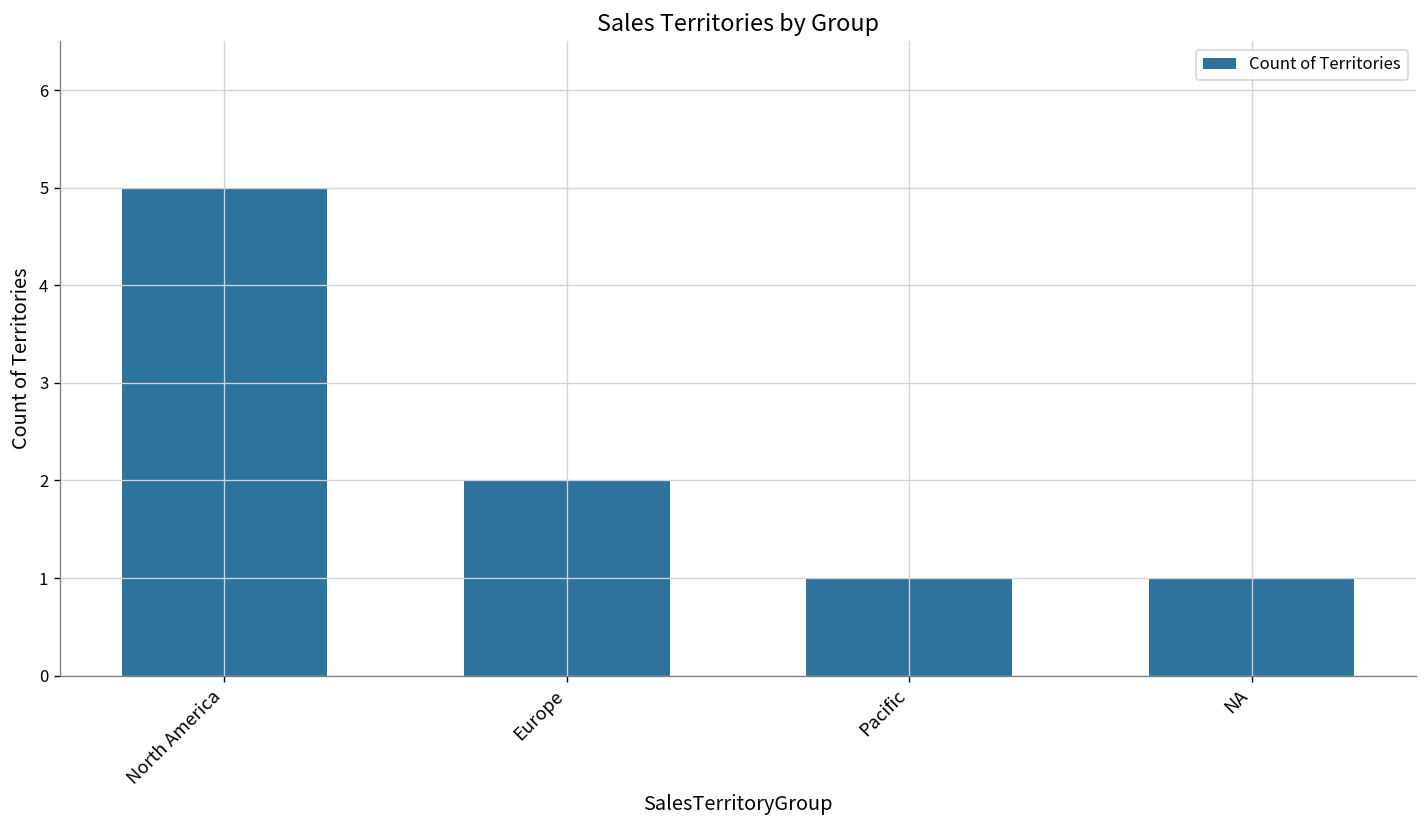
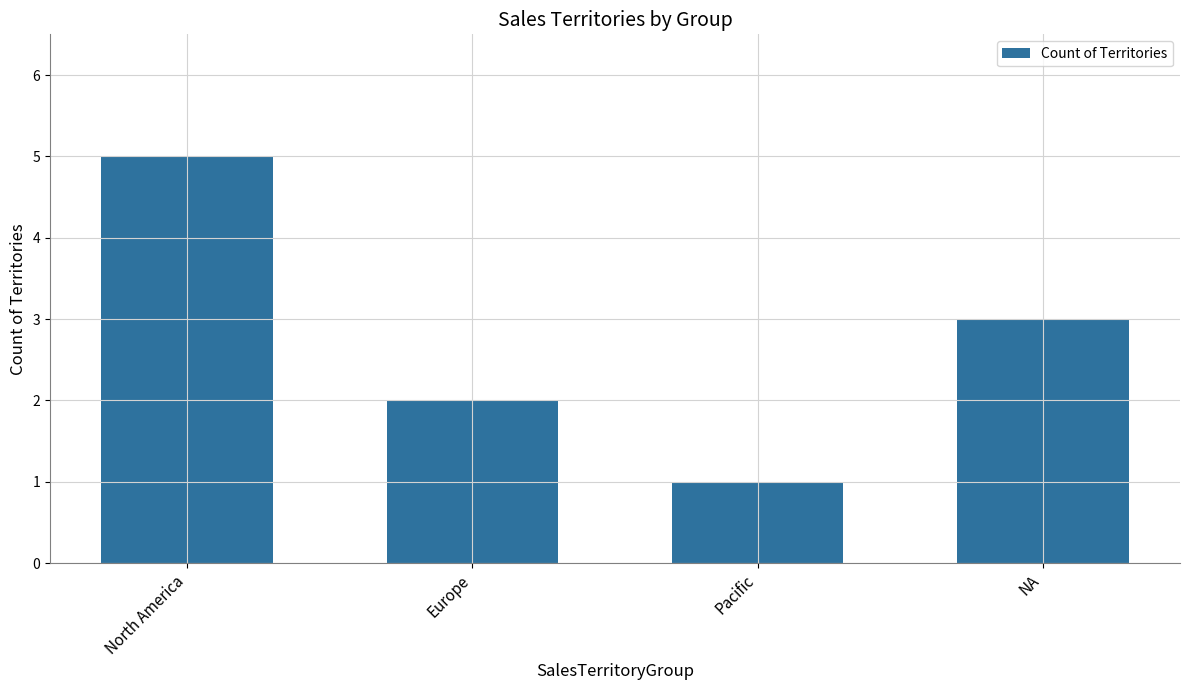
NA: 1 -> 3
